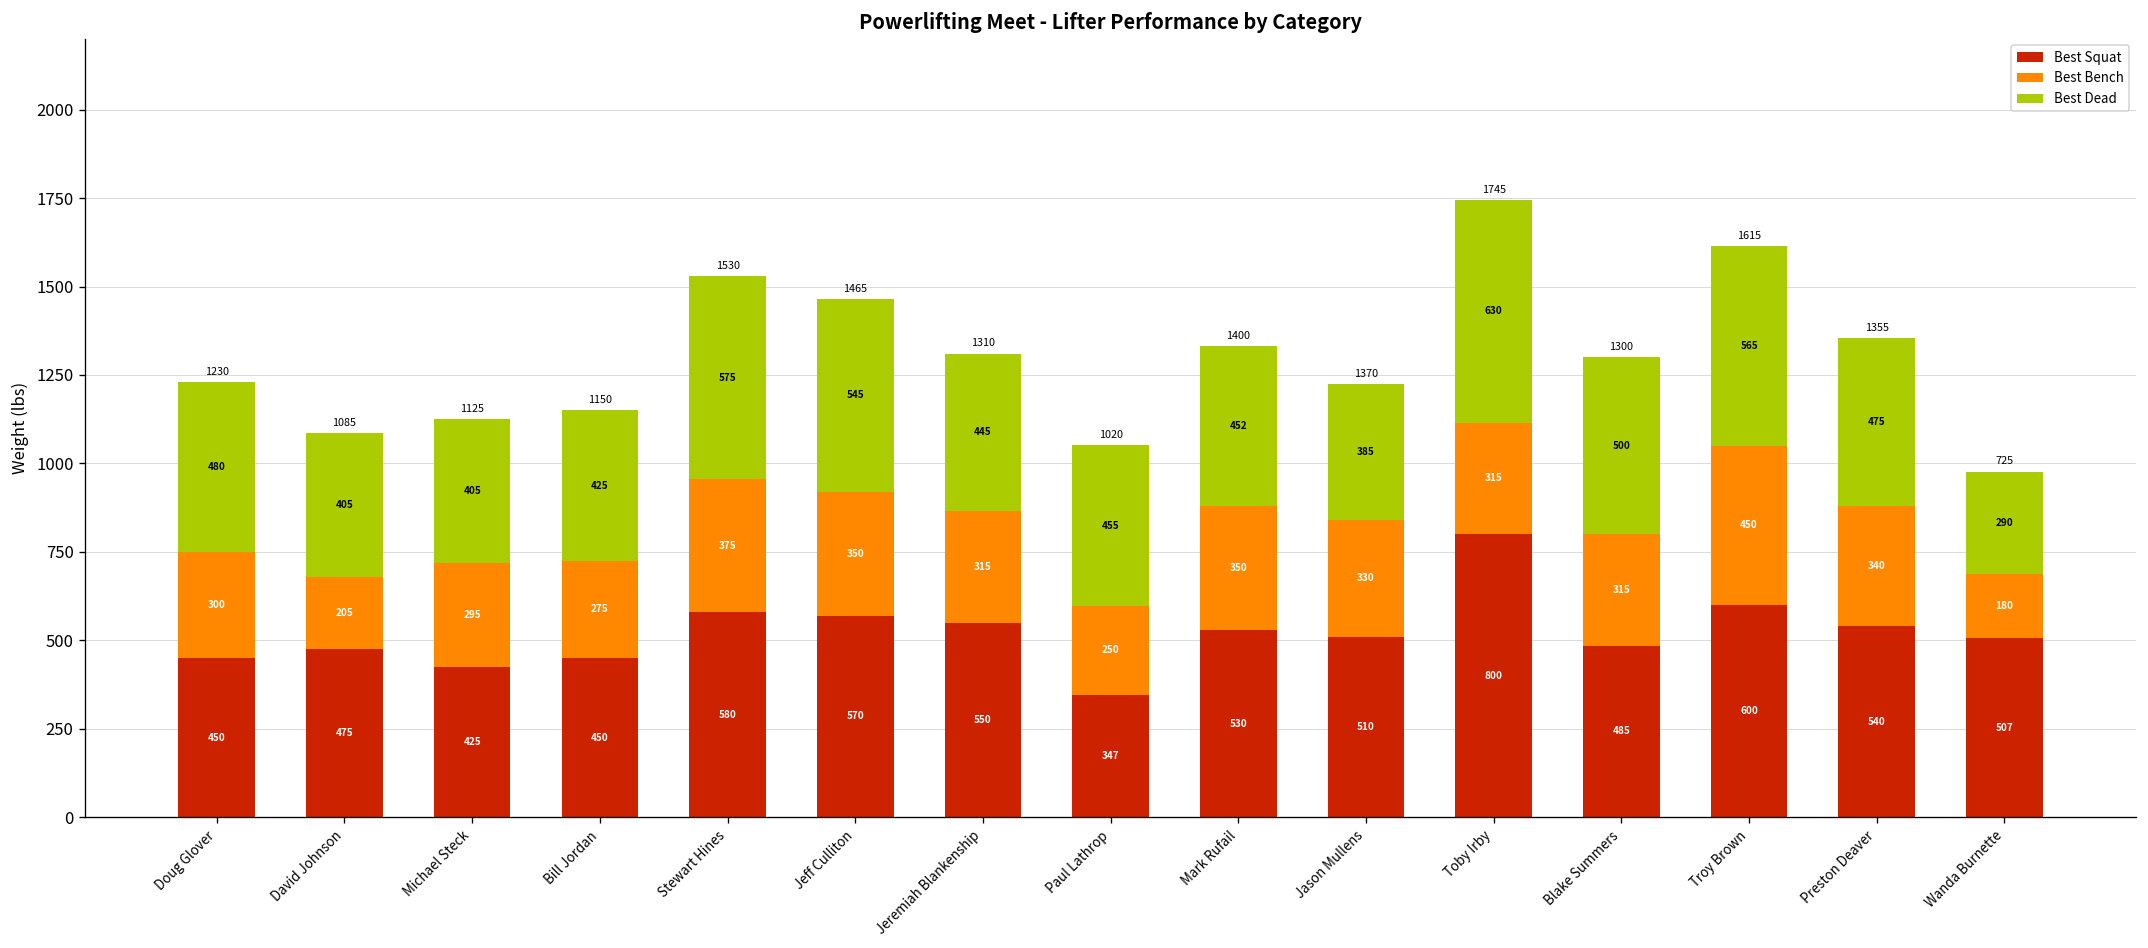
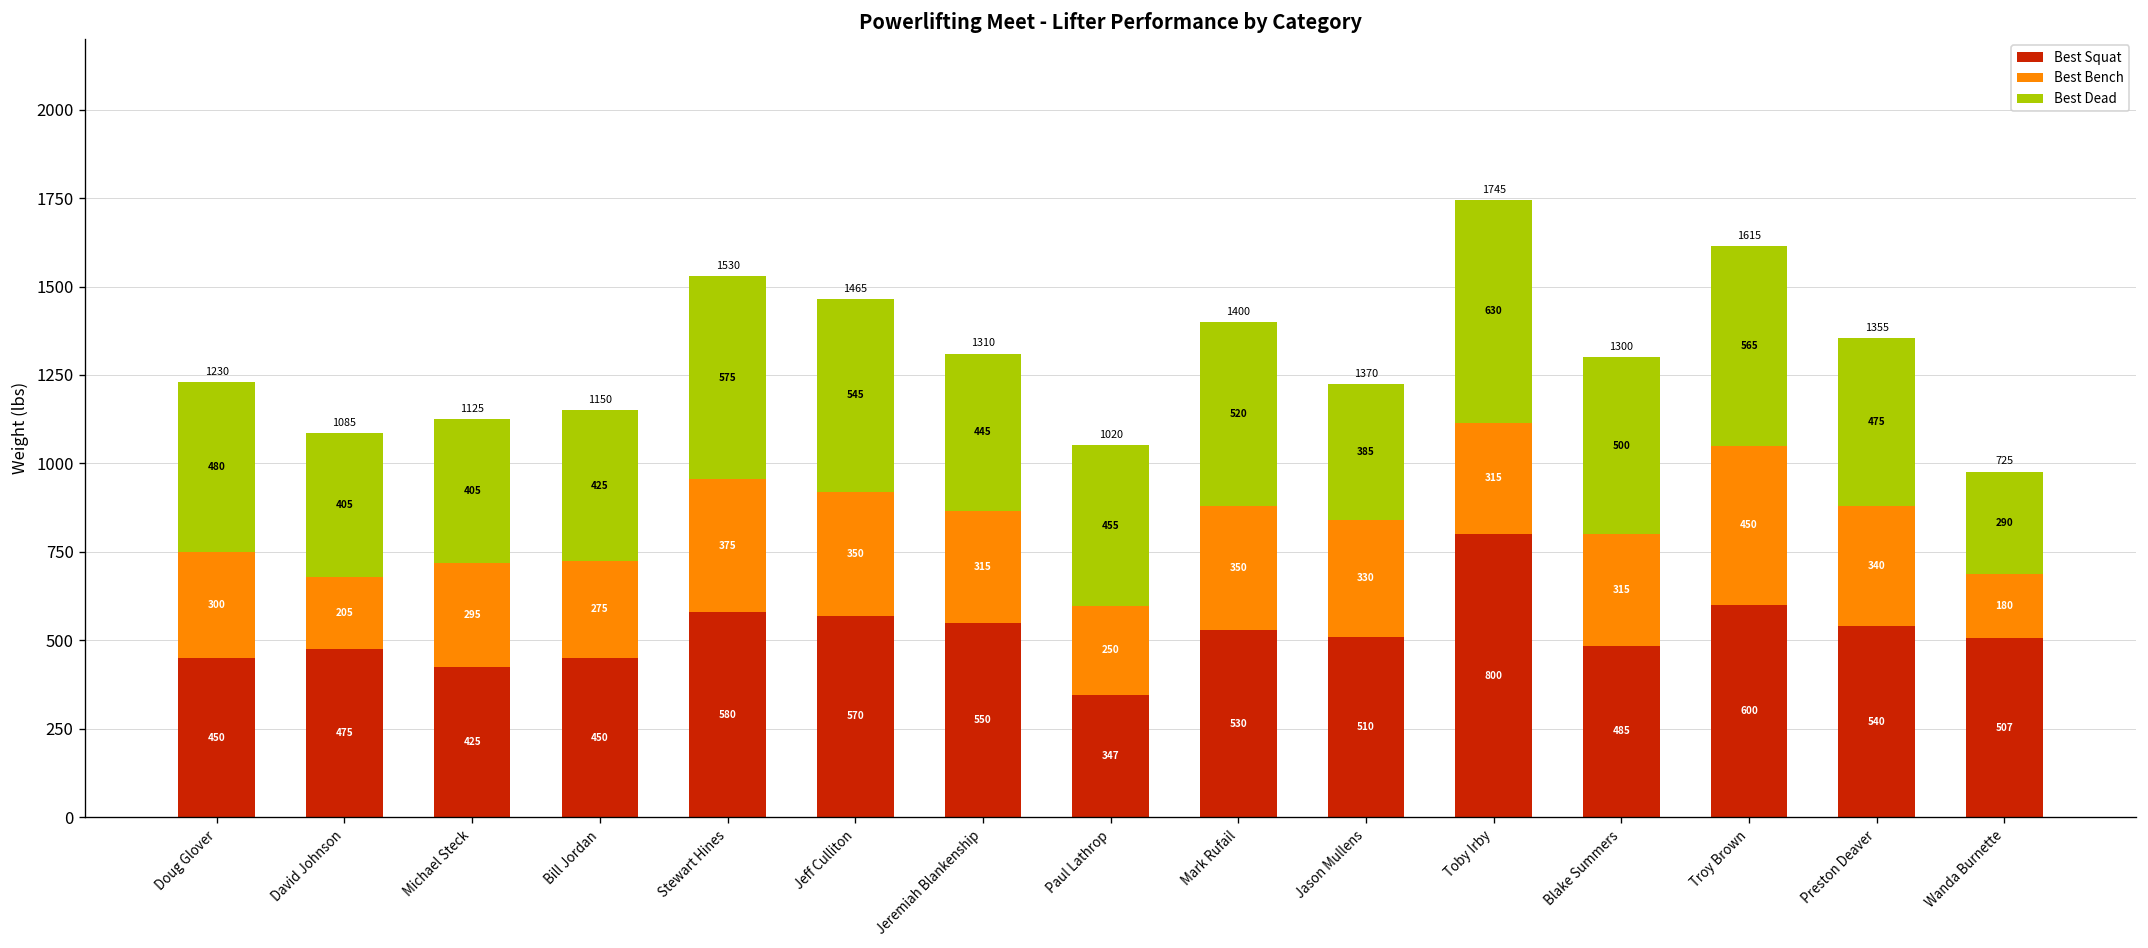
Best Dead, Mark Rufail: 452 -> 520
